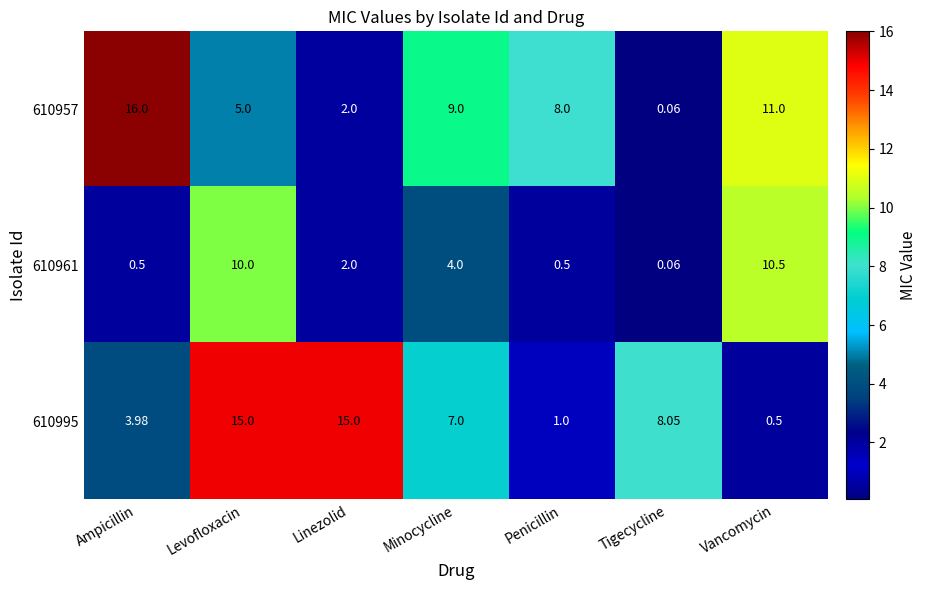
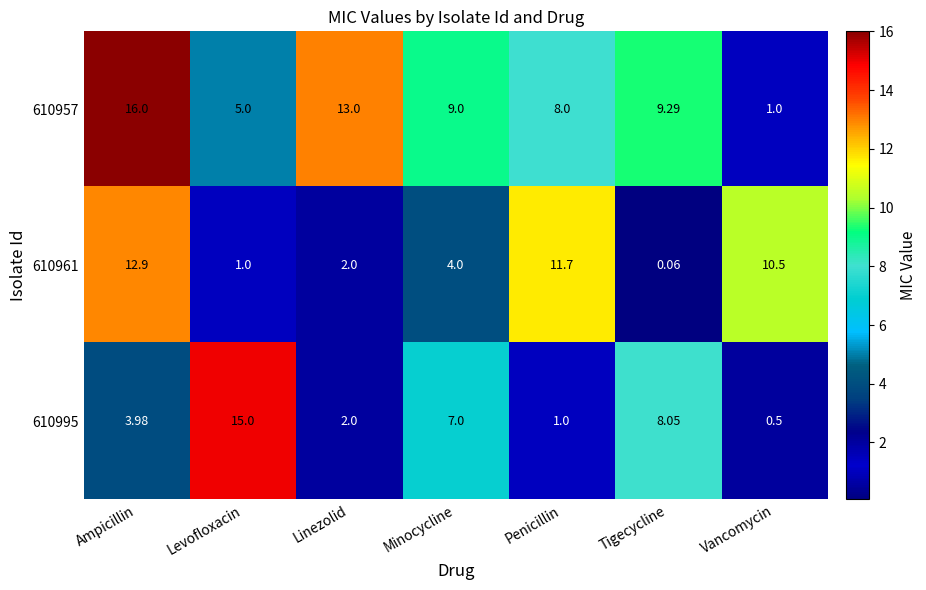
610957, Linezolid: 2.0 -> 13.0
610957, Tigecycline: 0.06 -> 9.29
610957, Vancomycin: 11.0 -> 1.0
610961, Ampicillin: 0.5 -> 12.9
610961, Levofloxacin: 10.0 -> 1.0
610961, Penicillin: 0.5 -> 11.7
610995, Linezolid: 15.0 -> 2.0
